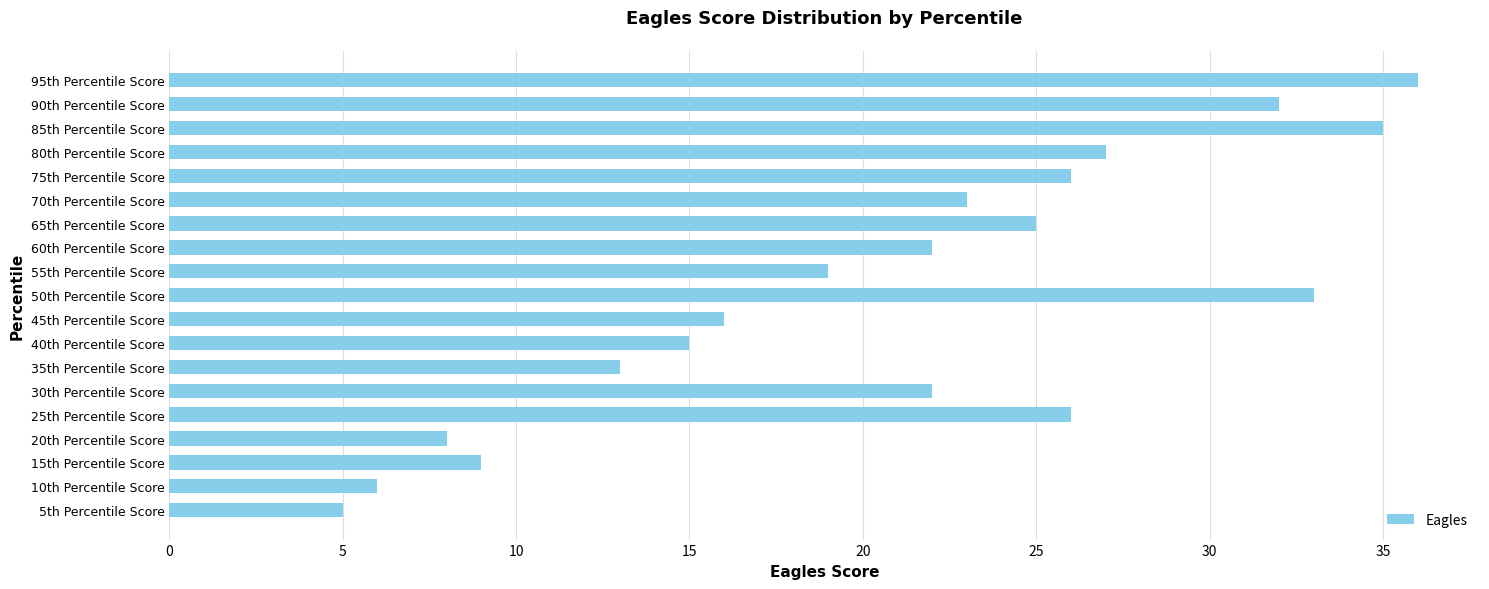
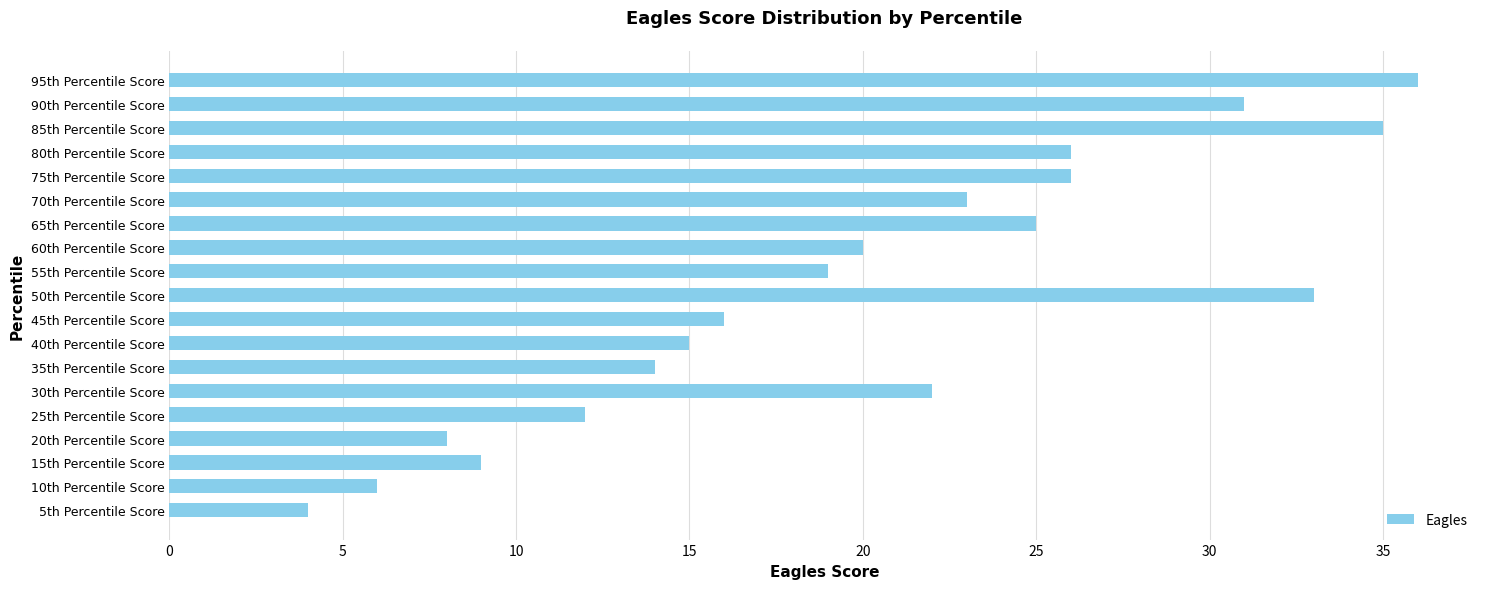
90th Percentile Score: 32 -> 31
80th Percentile Score: 27 -> 26
60th Percentile Score: 22 -> 20
35th Percentile Score: 13 -> 14
25th Percentile Score: 26 -> 12
5th Percentile Score: 5 -> 4
